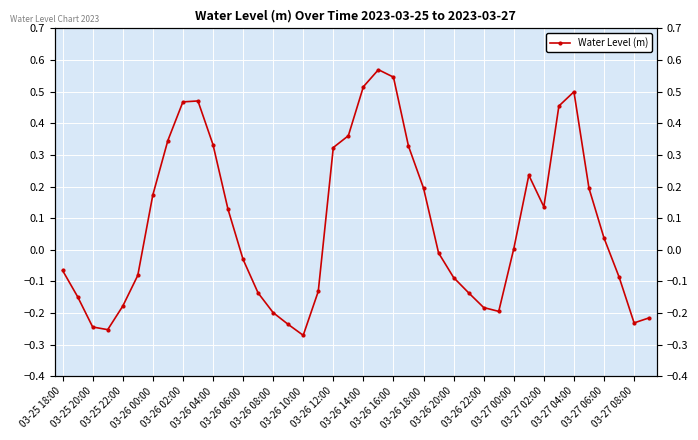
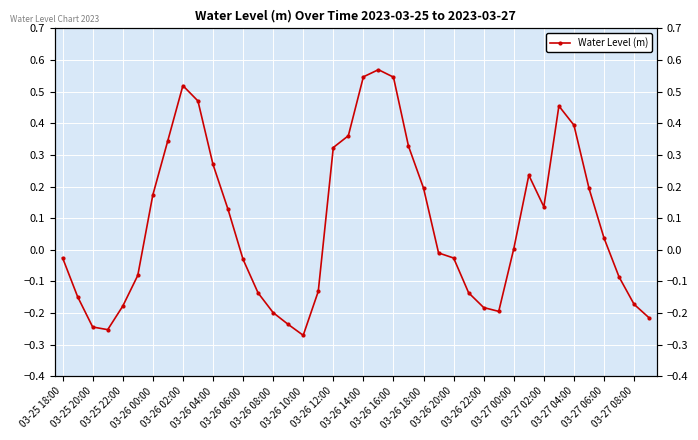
03-25 18:00: -0.07 -> -0.03
03-26 02:00: 0.47 -> 0.52
03-26 04:00: 0.33 -> 0.27
03-26 14:00: 0.52 -> 0.55
03-26 20:00: -0.09 -> -0.03
03-27 04:00: 0.50 -> 0.39
03-27 08:00: -0.23 -> -0.17
